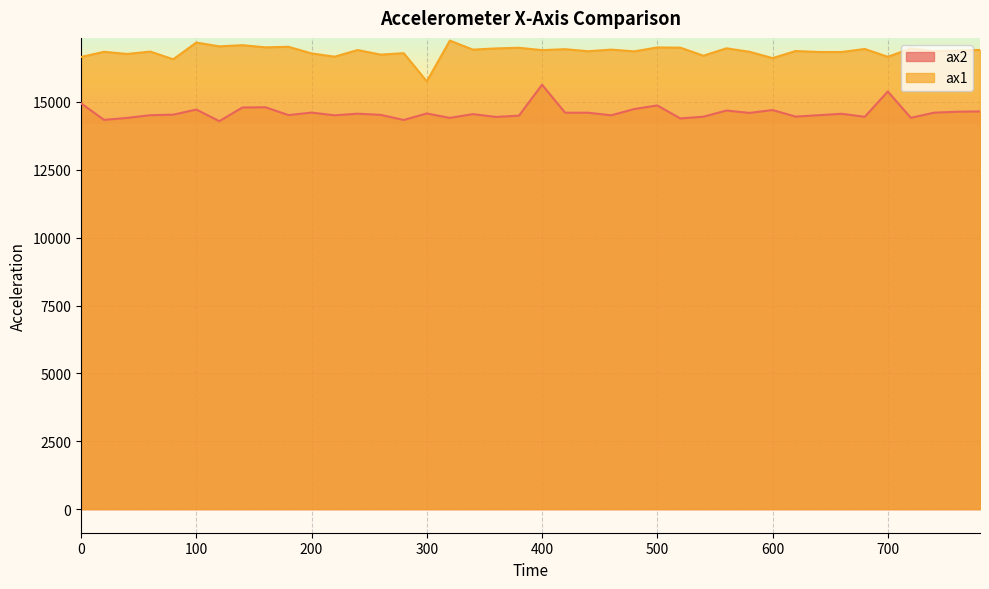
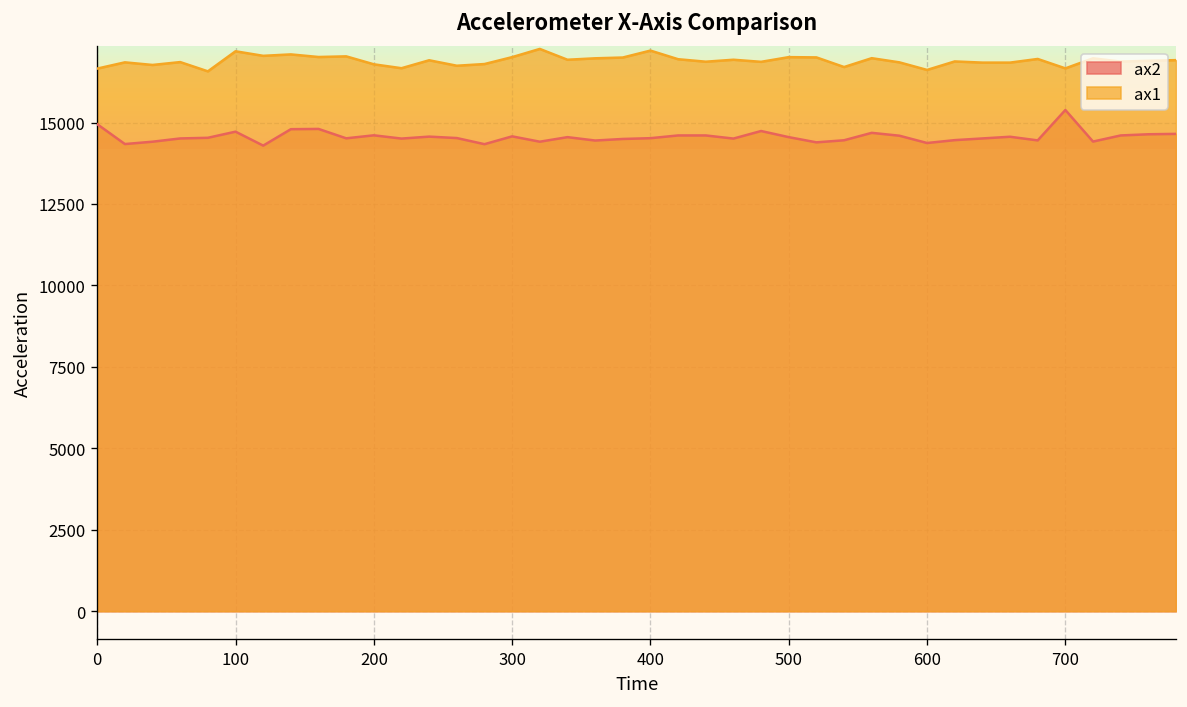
ax1, 300: 15800 -> 17000
ax2, 400: 15600 -> 14500
ax1, 400: 16900 -> 17200
ax2, 500: 14900 -> 14600
ax2, 600: 14700 -> 14400
